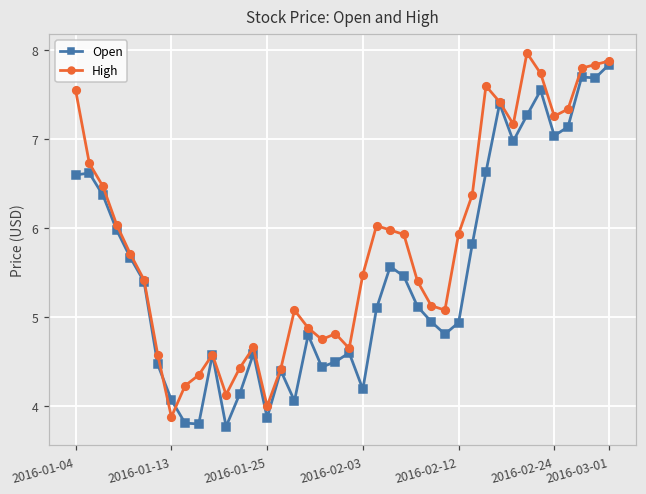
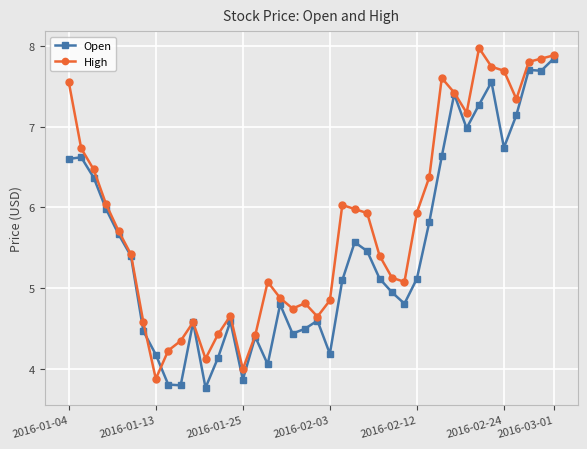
Open, 2016-01-13: 4.1 -> 4.2
High, 2016-02-03: 5.5 -> 4.9
Open, 2016-02-12: 4.9 -> 5.1
Open, 2016-02-24: 7.0 -> 6.7
High, 2016-02-24: 7.3 -> 7.7
